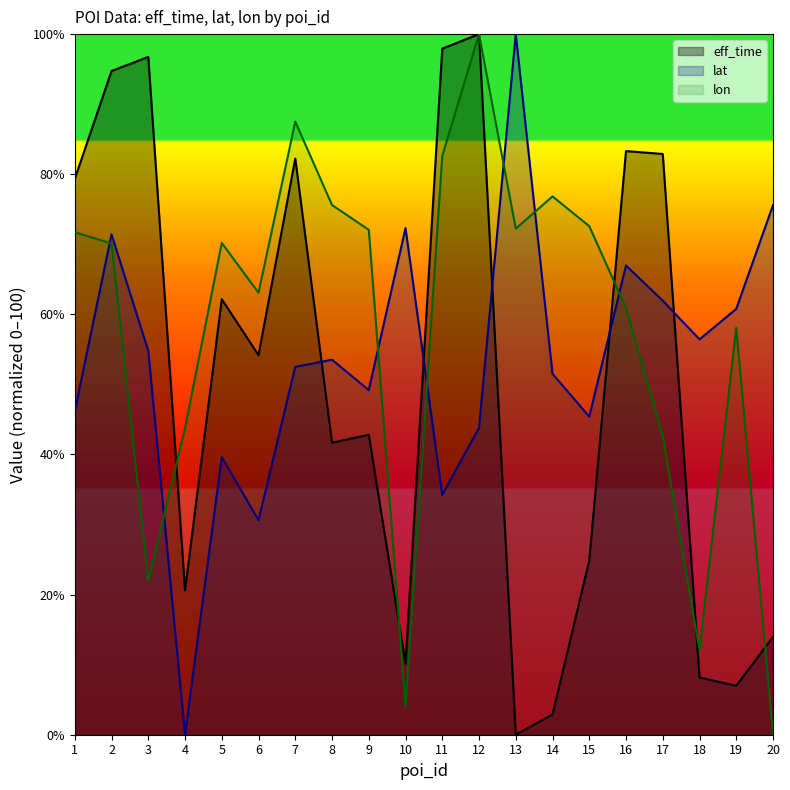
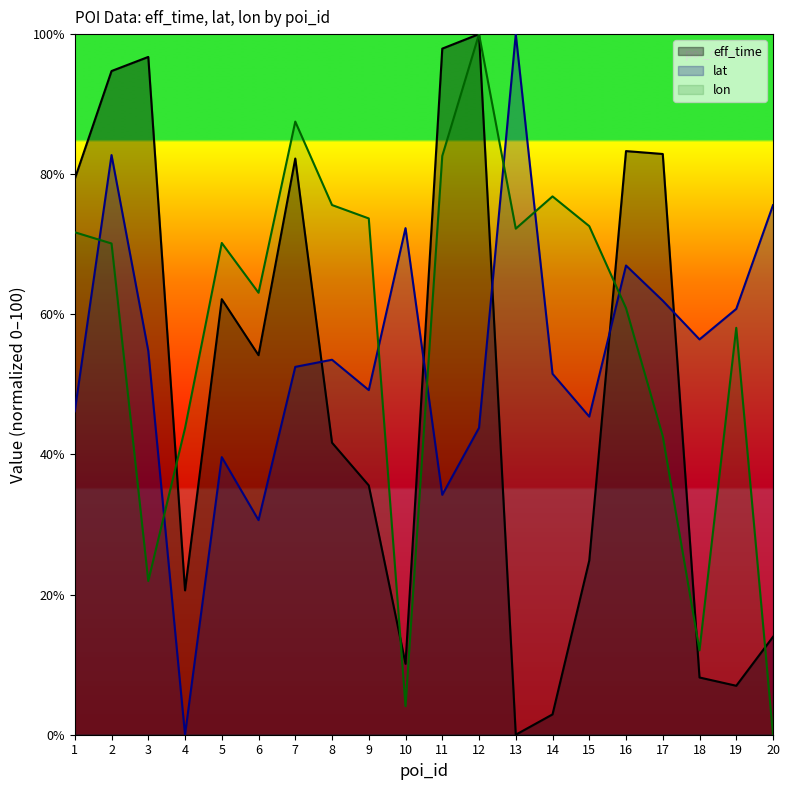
lat, 2: 71% -> 83%
eff_time, 9: 43% -> 36%
lon, 9: 72% -> 74%
